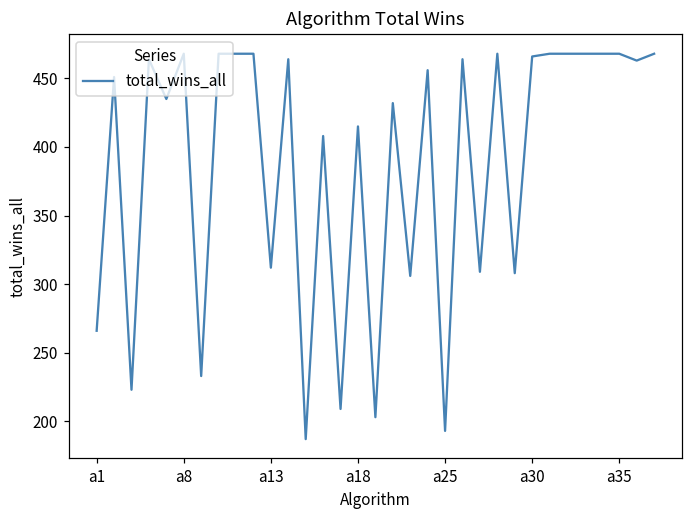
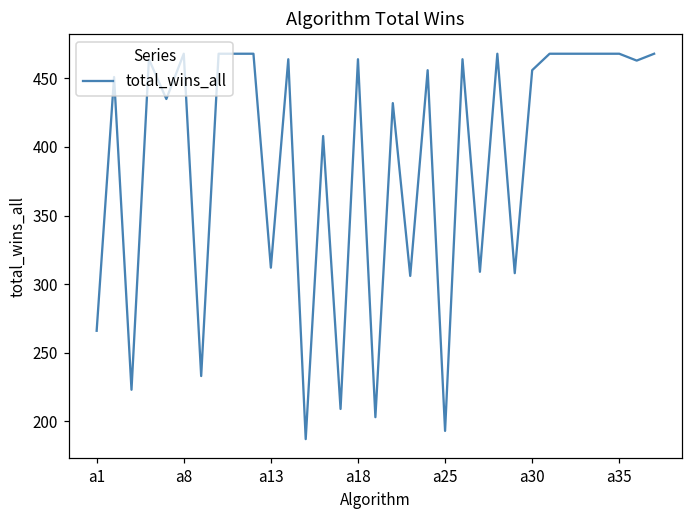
a18: 415 -> 464
a30: 466 -> 456
